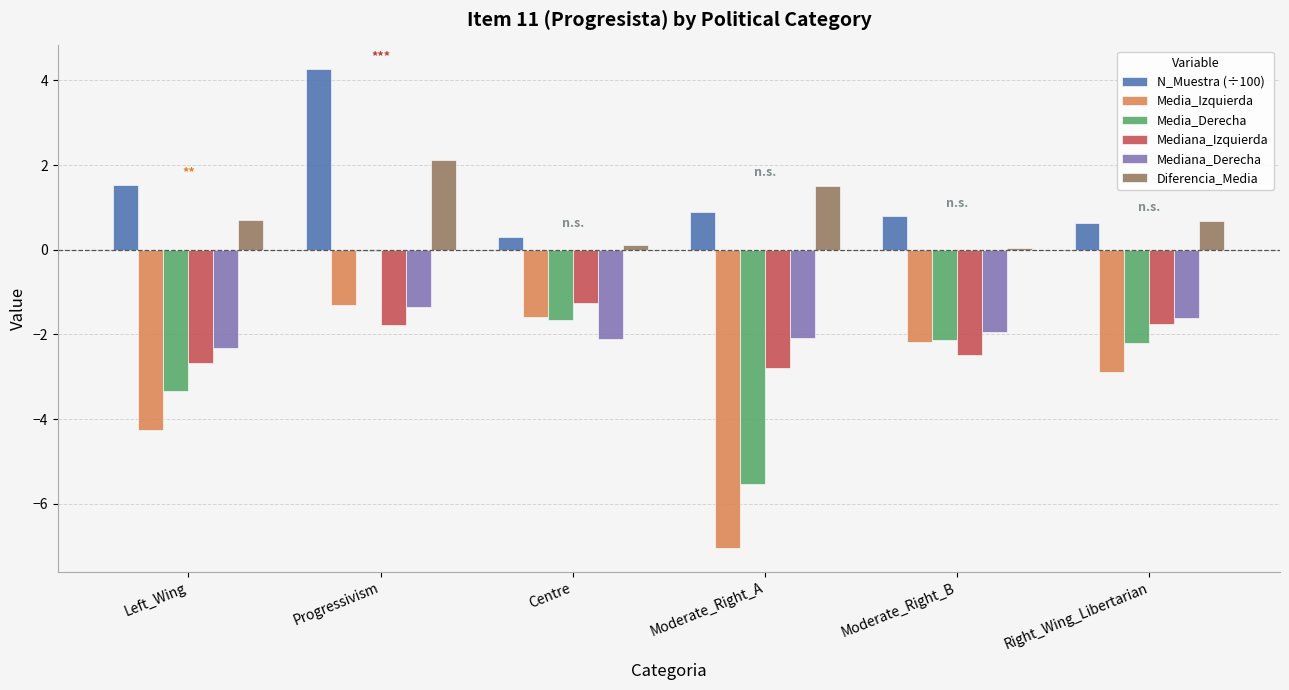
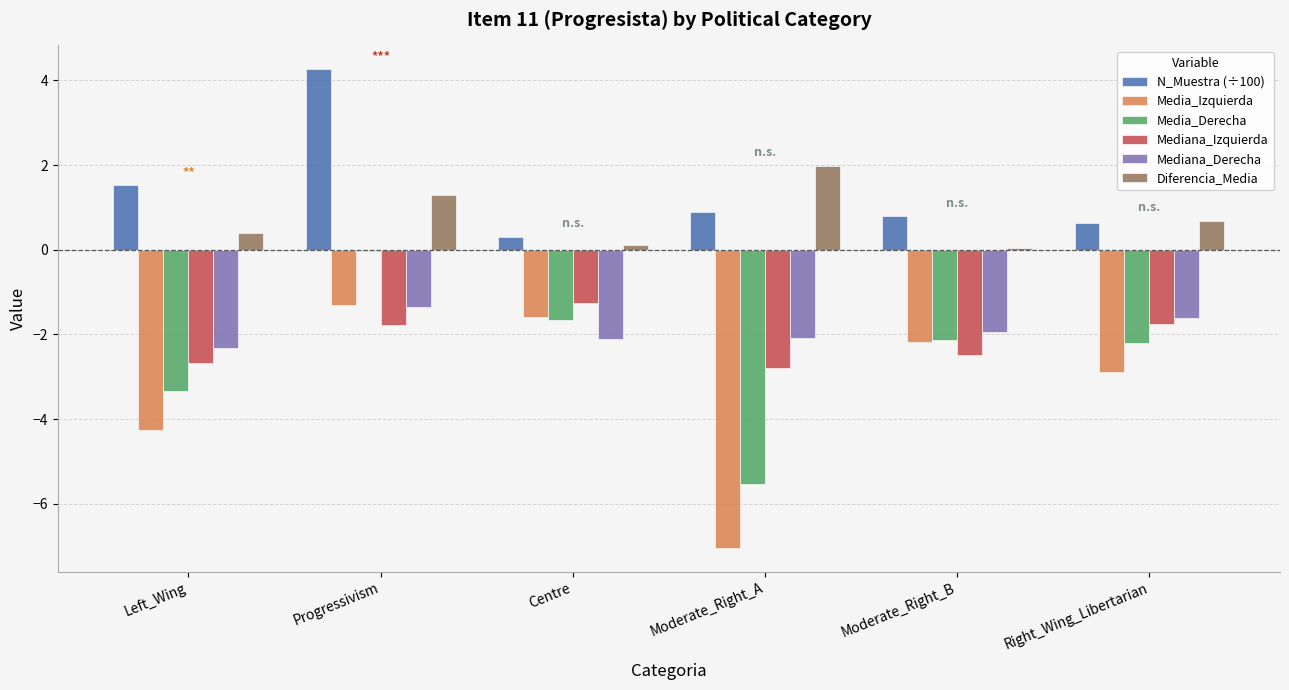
Diferencia_Media, Left_Wing: 0.7 -> 0.4
Diferencia_Media, Progressivism: 2.1 -> 1.3
Diferencia_Media, Moderate_Right_A: 1.5 -> 2.0
